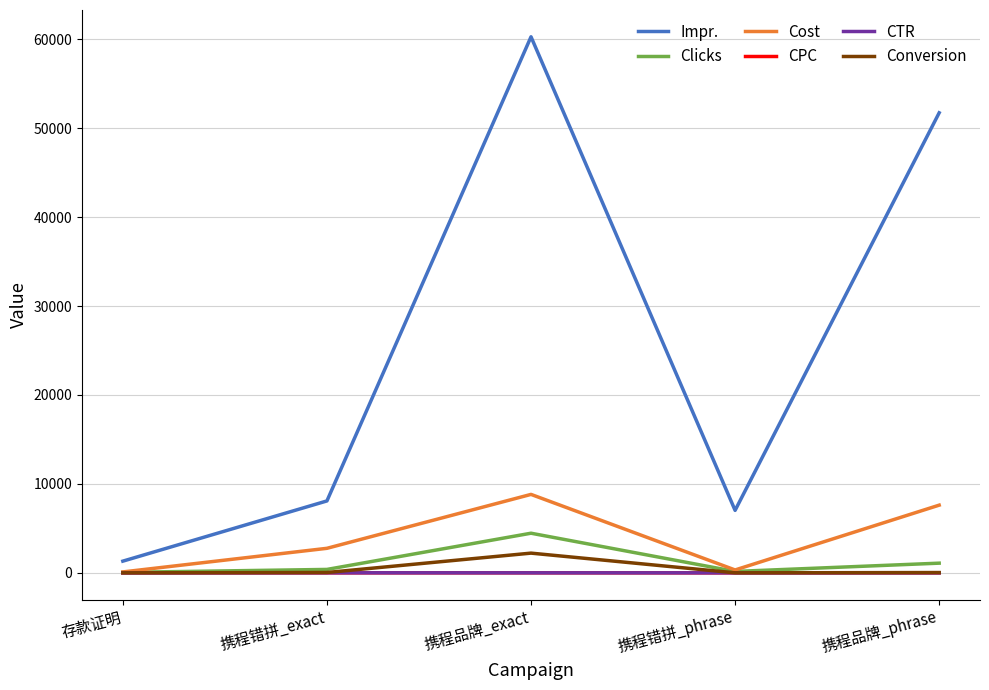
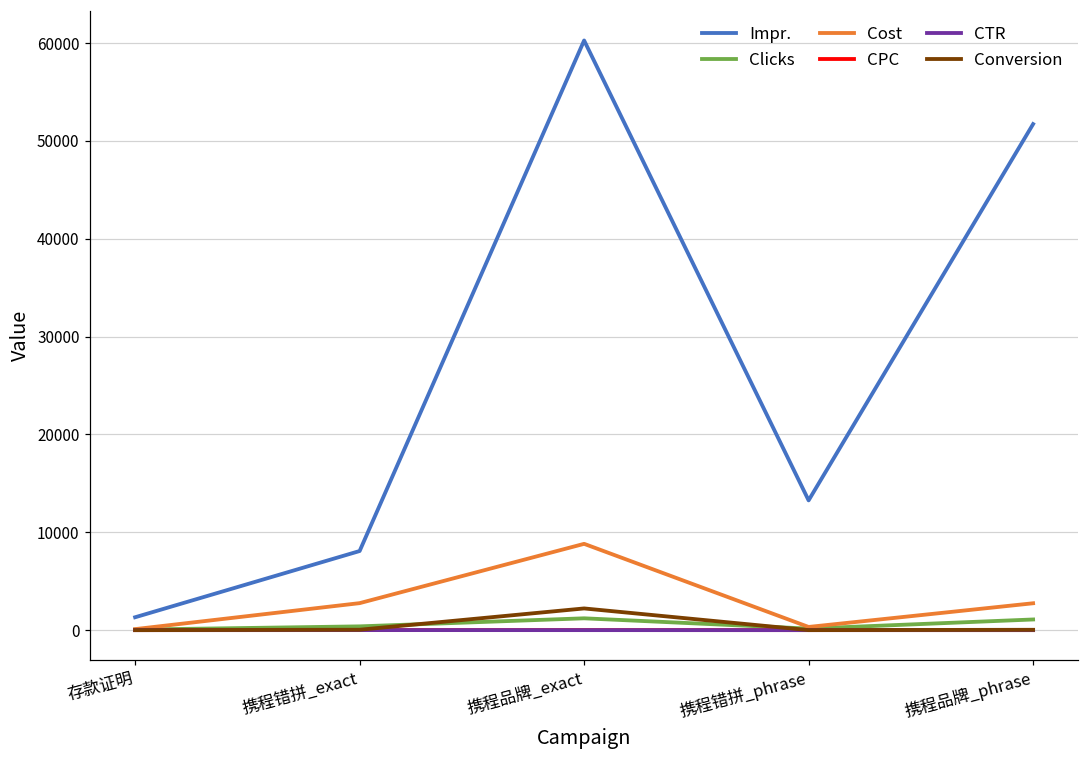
Clicks, 携程品牌_exact: 4000 -> 1000
Impr., 携程错拼_phrase: 7000 -> 13000
Cost, 携程品牌_phrase: 8000 -> 3000
